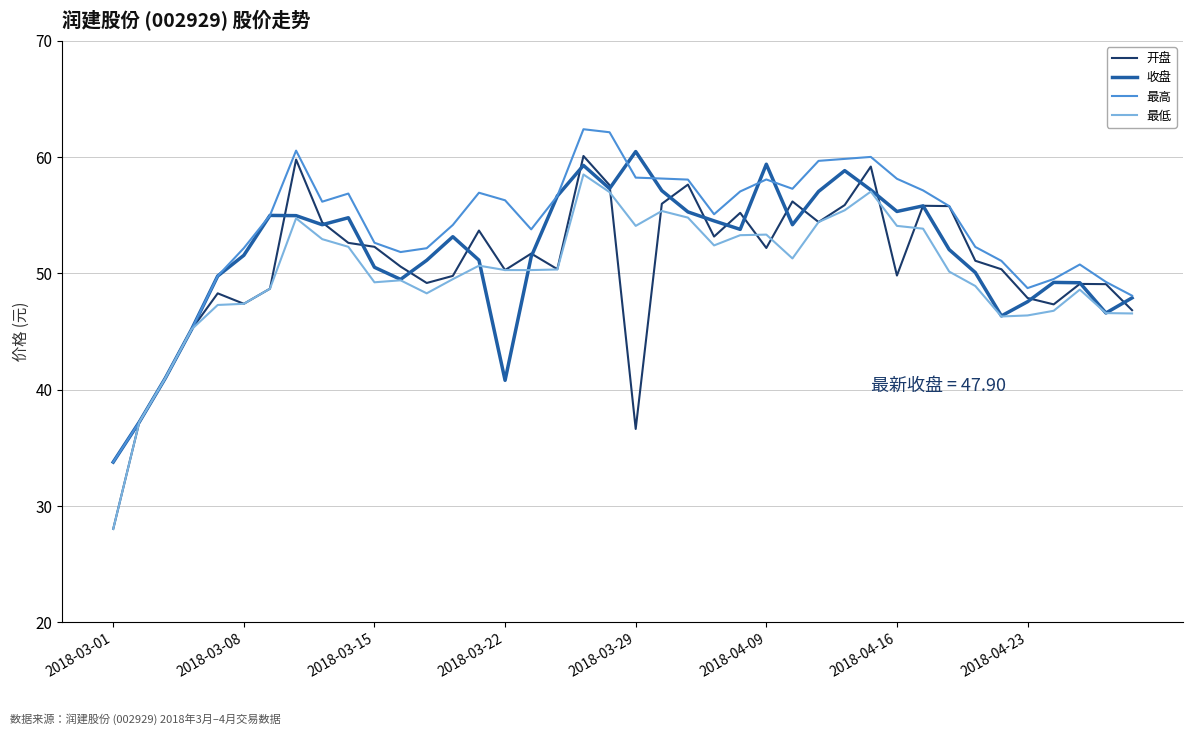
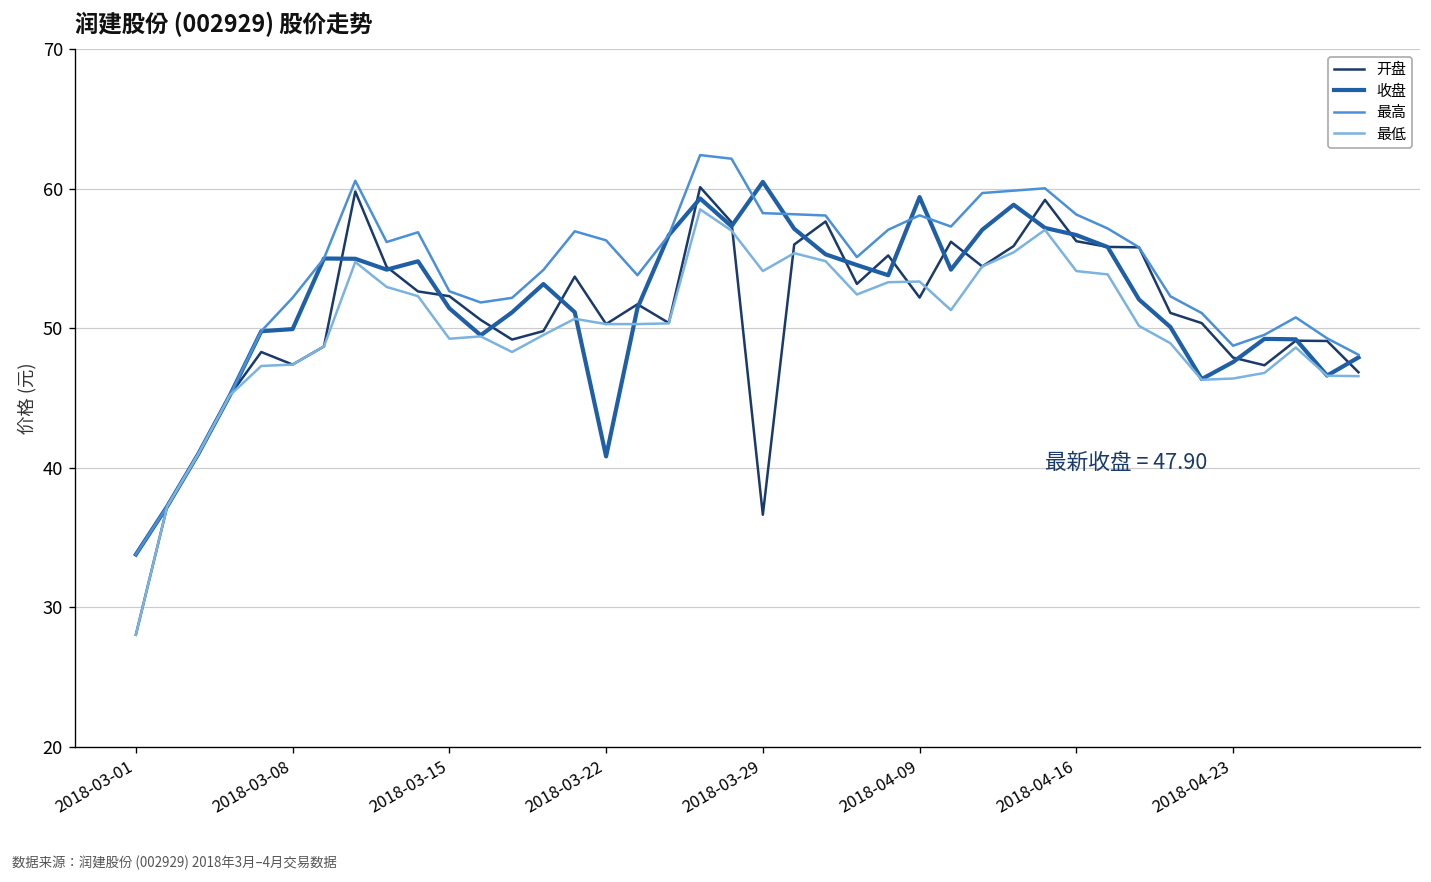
收盘, 2018-03-08: 51.6 -> 49.9
收盘, 2018-03-15: 50.5 -> 51.4
开盘, 2018-04-16: 49.8 -> 56.2
收盘, 2018-04-16: 55.3 -> 56.7
